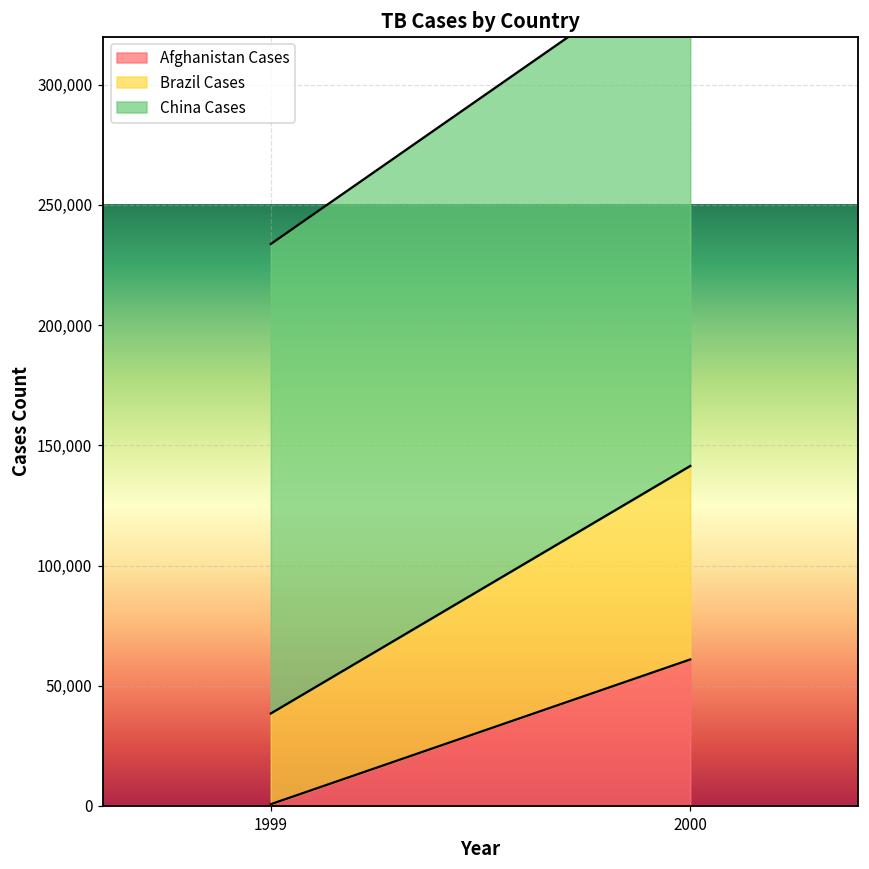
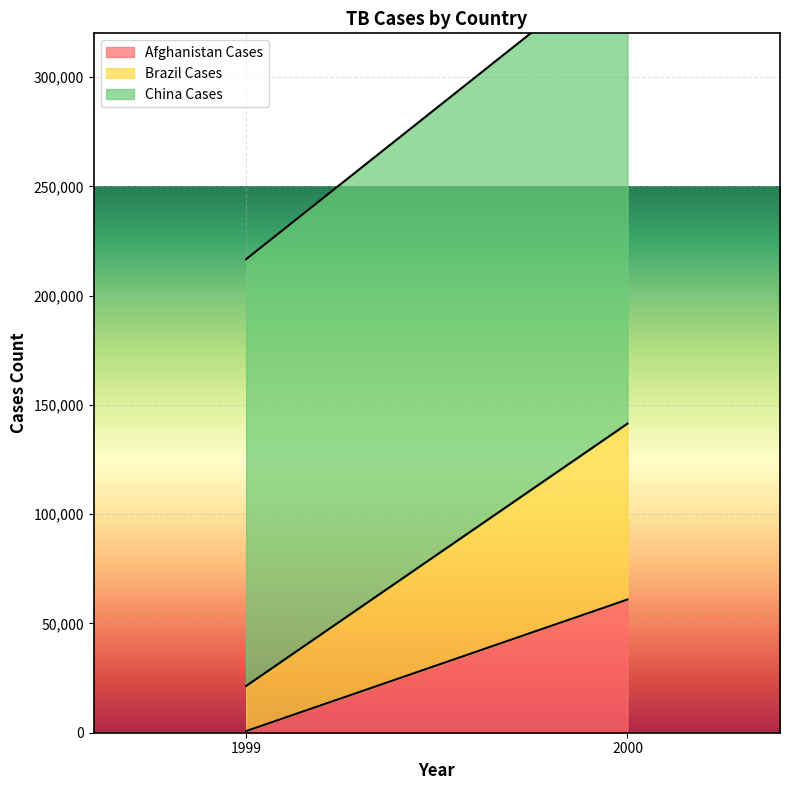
Brazil Cases, 1999: 38,000 -> 21,000
